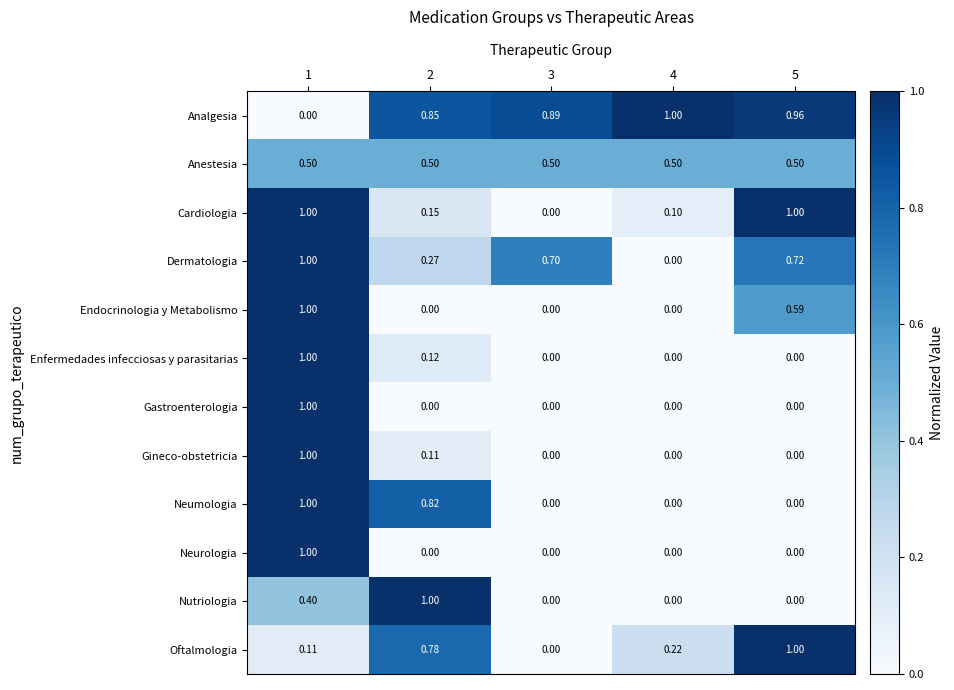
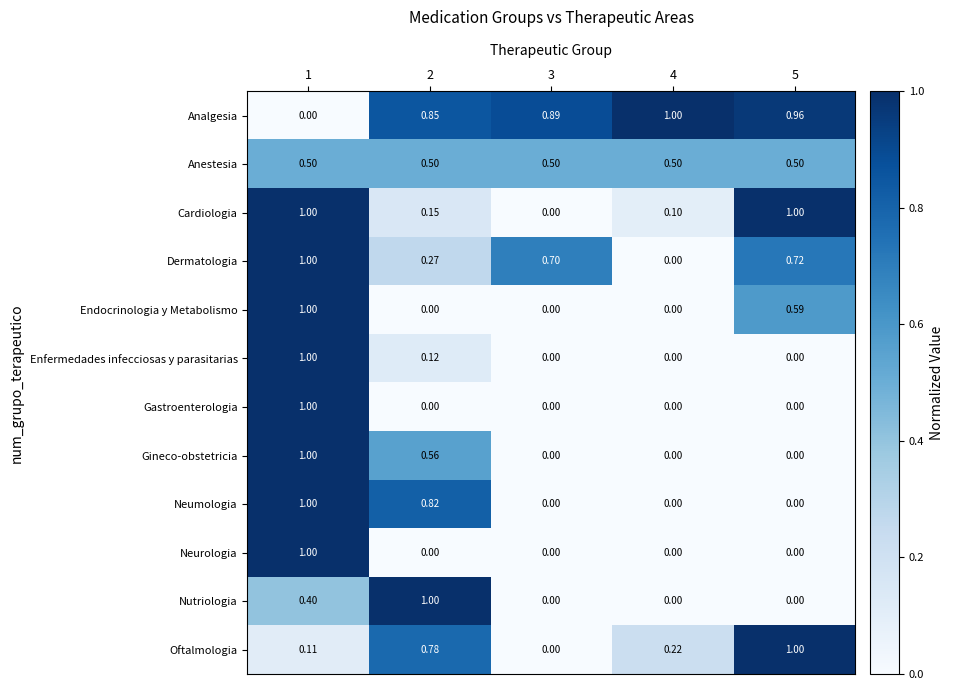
Gineco-obstetricia, 2: 0.11 -> 0.56
